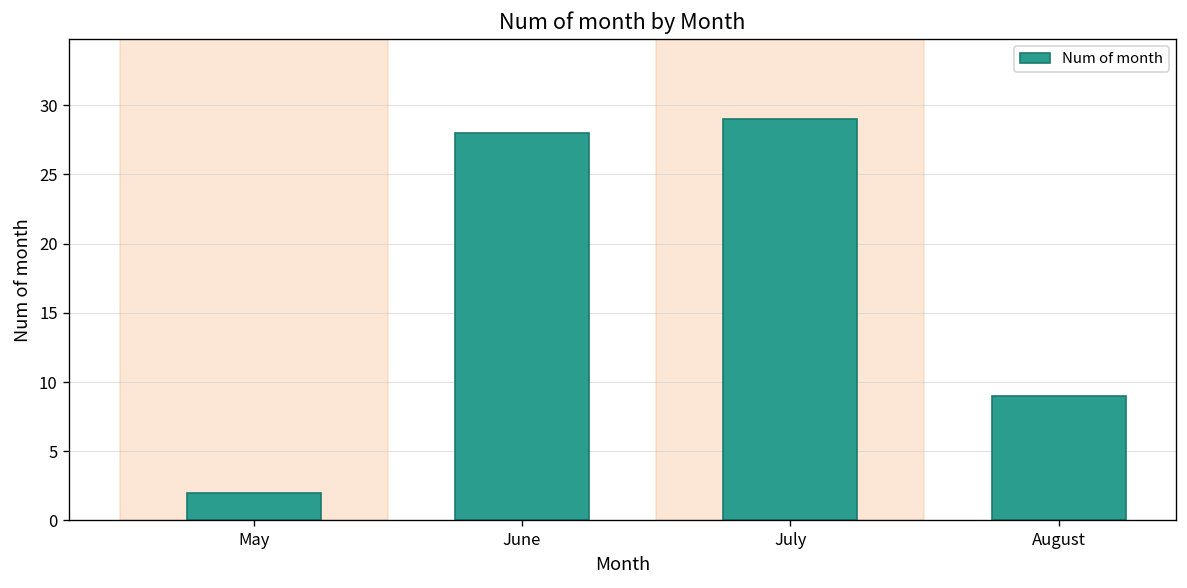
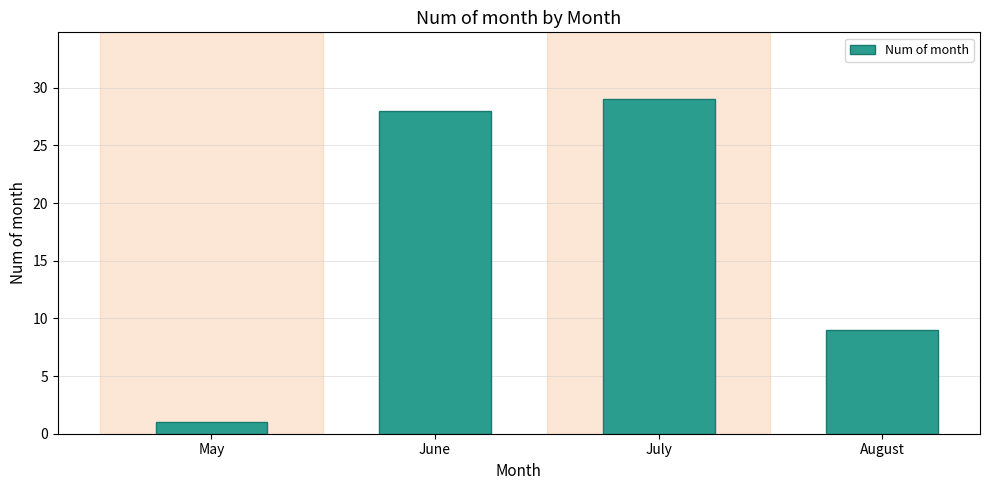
May: 2 -> 1
